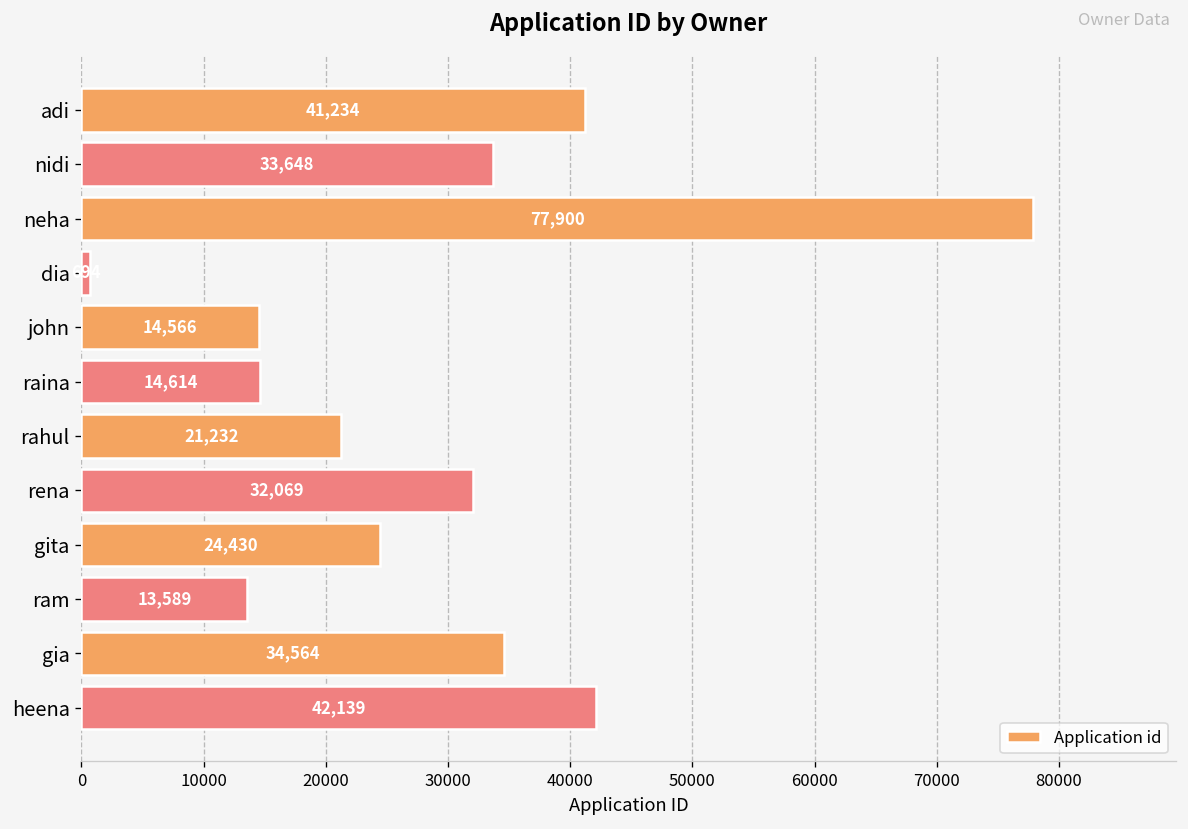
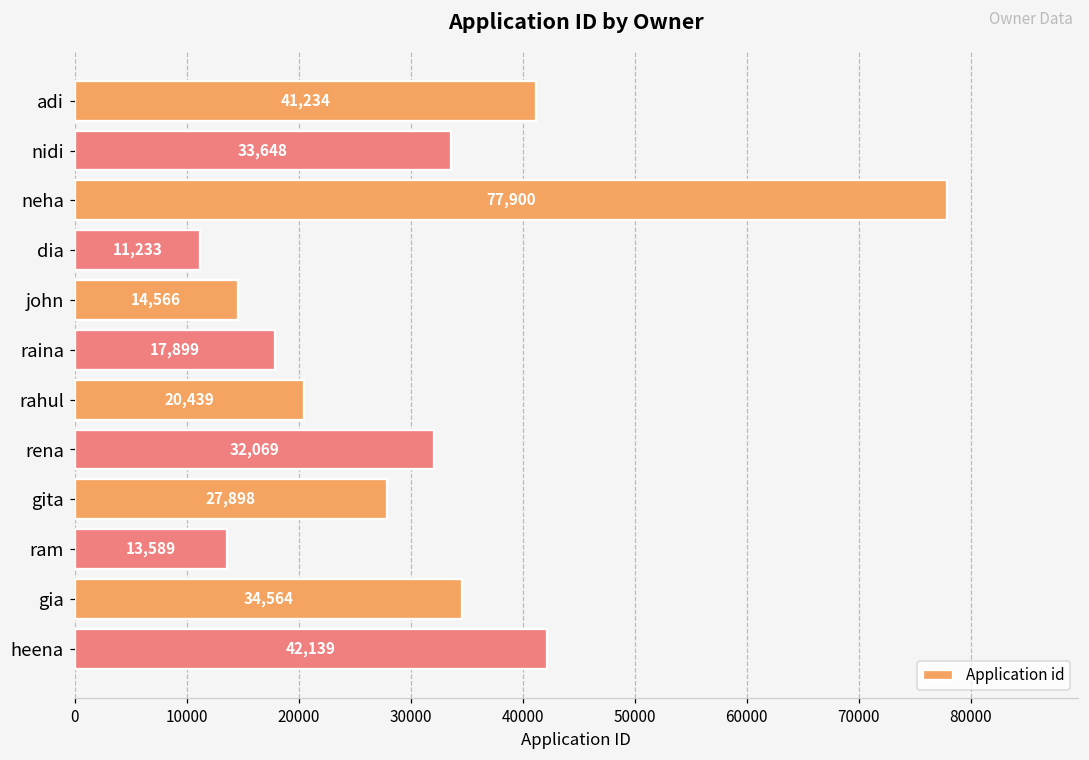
dia: 700 -> 11200
raina: 14,614 -> 17,899
rahul: 21,232 -> 20,439
gita: 24,430 -> 27,898
